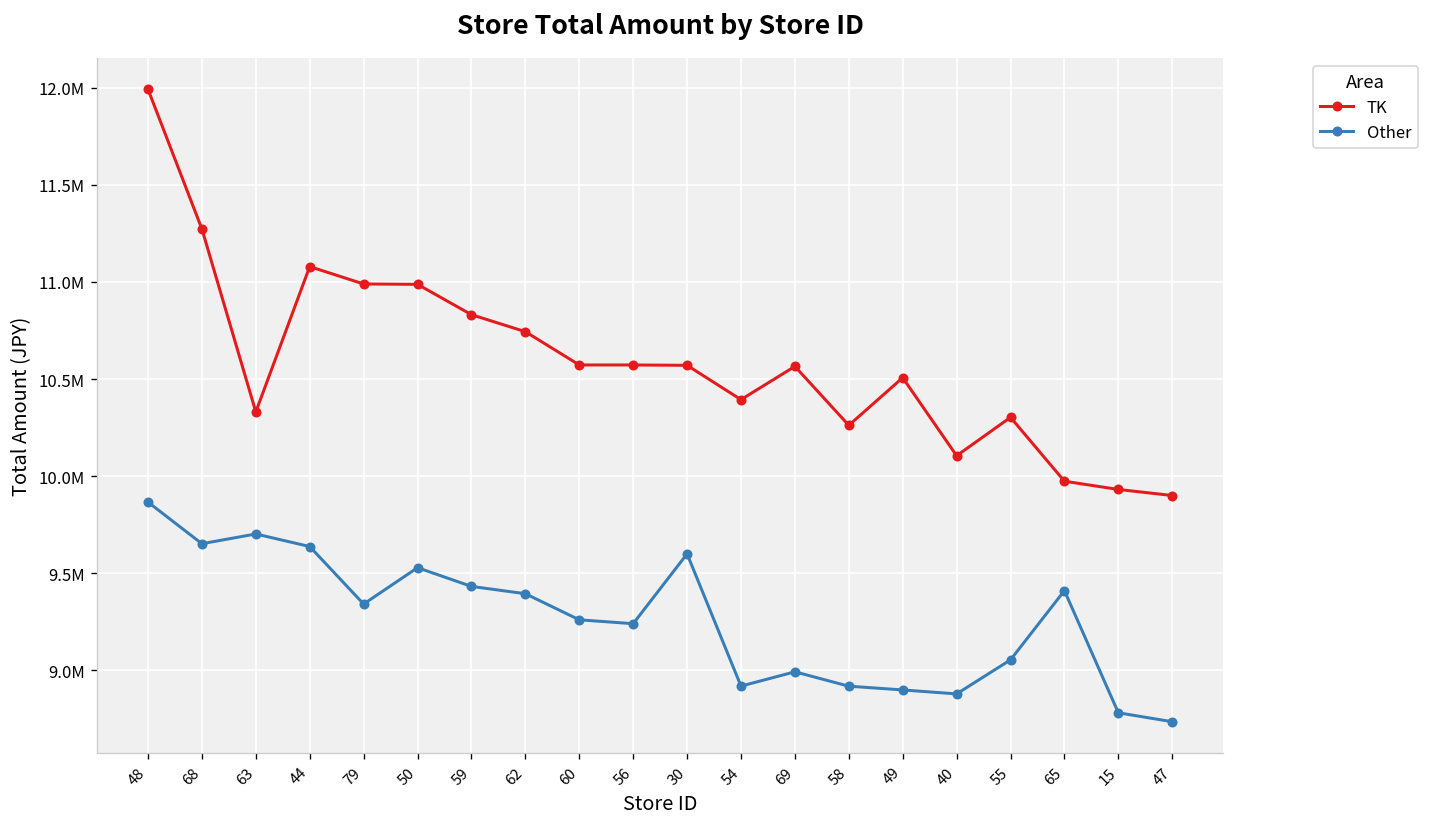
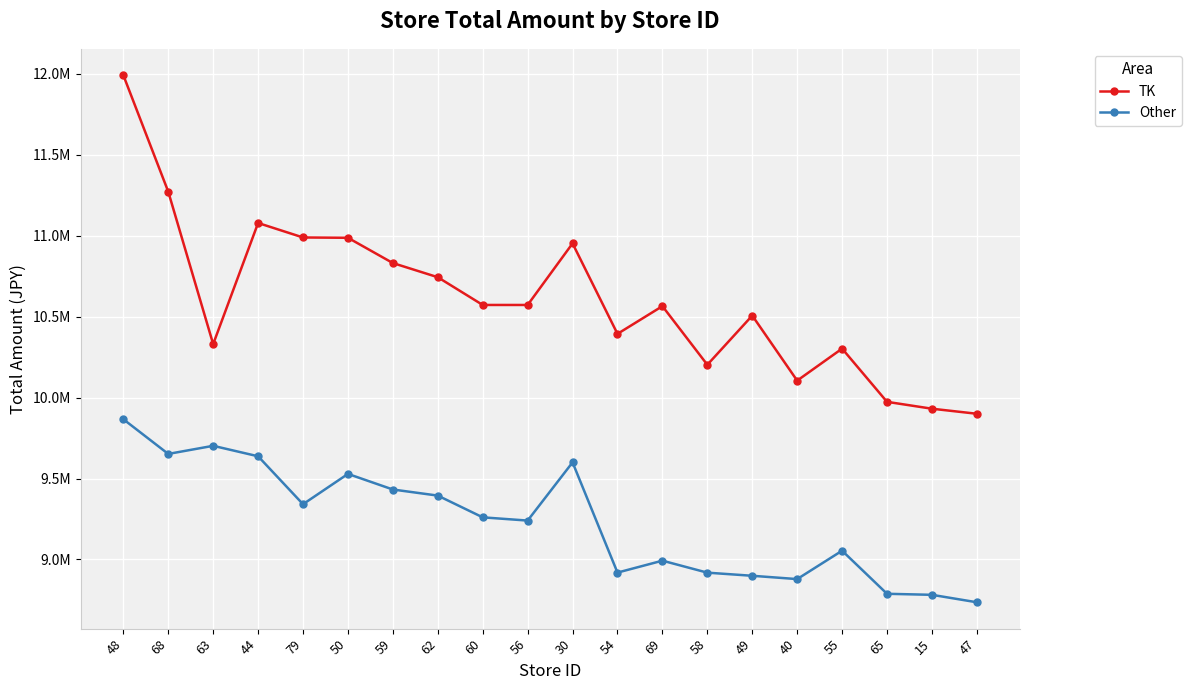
TK, 30: 10570000 -> 10950000
TK, 58: 10260000 -> 10200000
Other, 65: 9410000 -> 8790000
